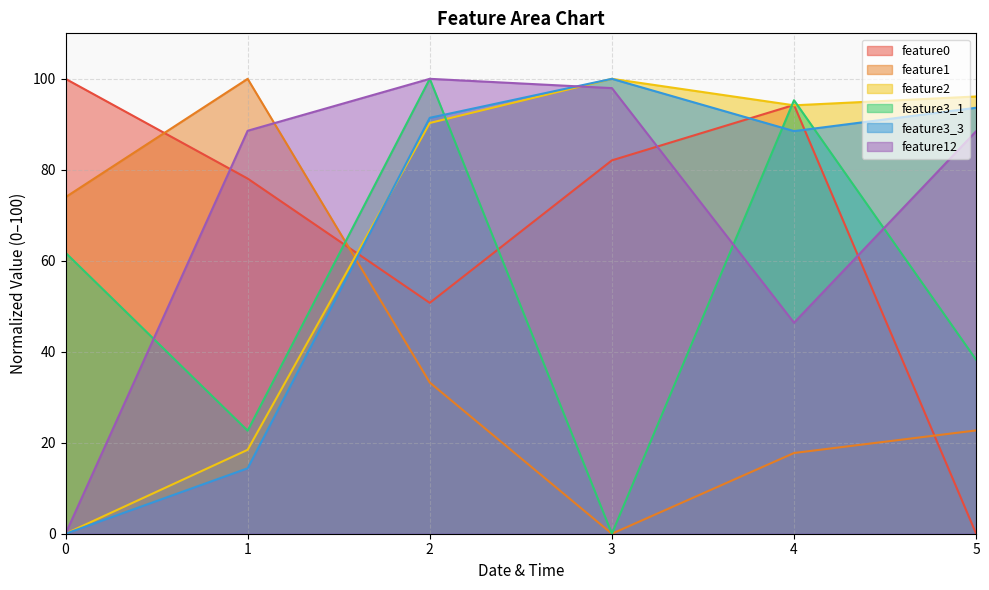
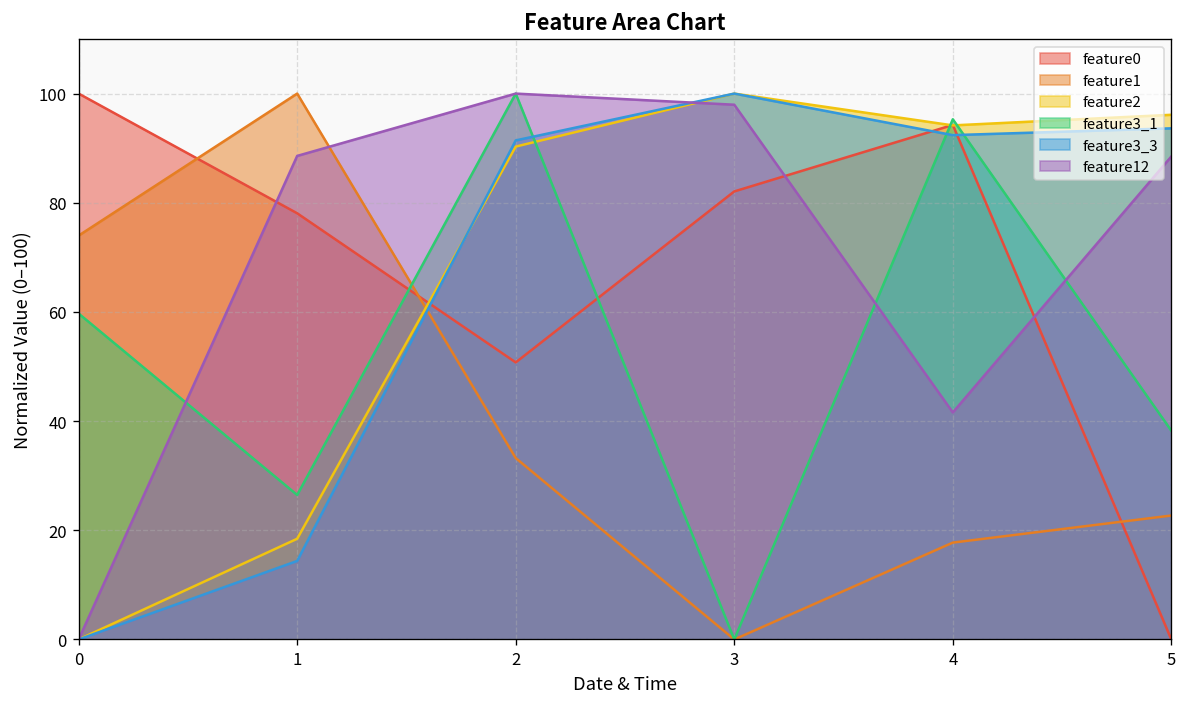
feature3_1, 0: 62 -> 60
feature3_1, 1: 23 -> 26
feature3_3, 4: 89 -> 92
feature12, 4: 46 -> 42
